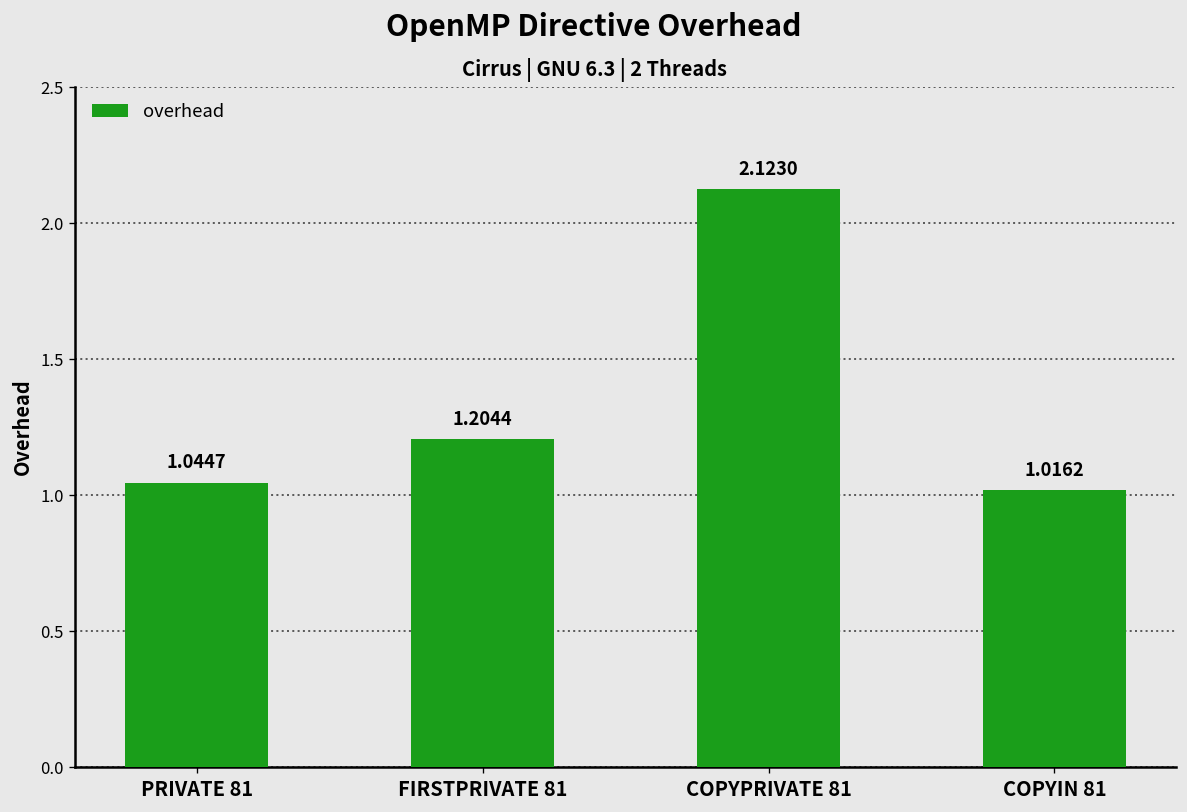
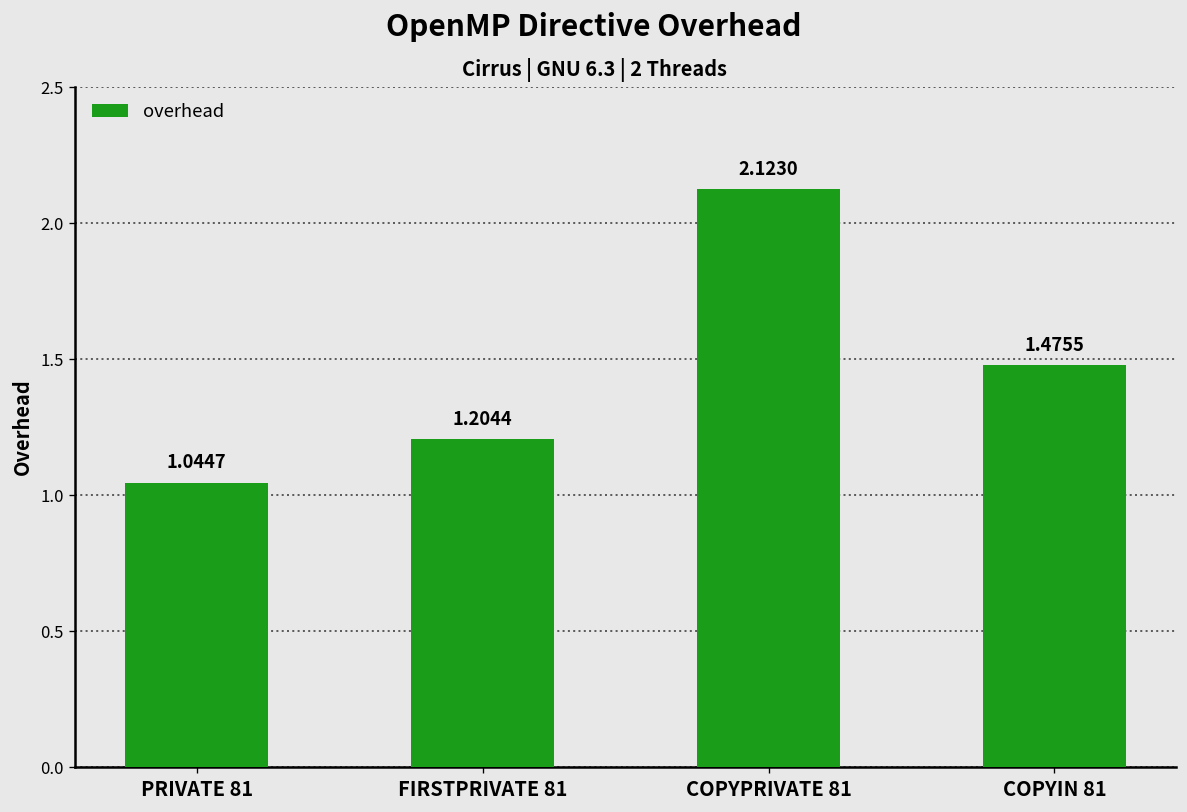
COPYIN 81: 1.0162 -> 1.4755
